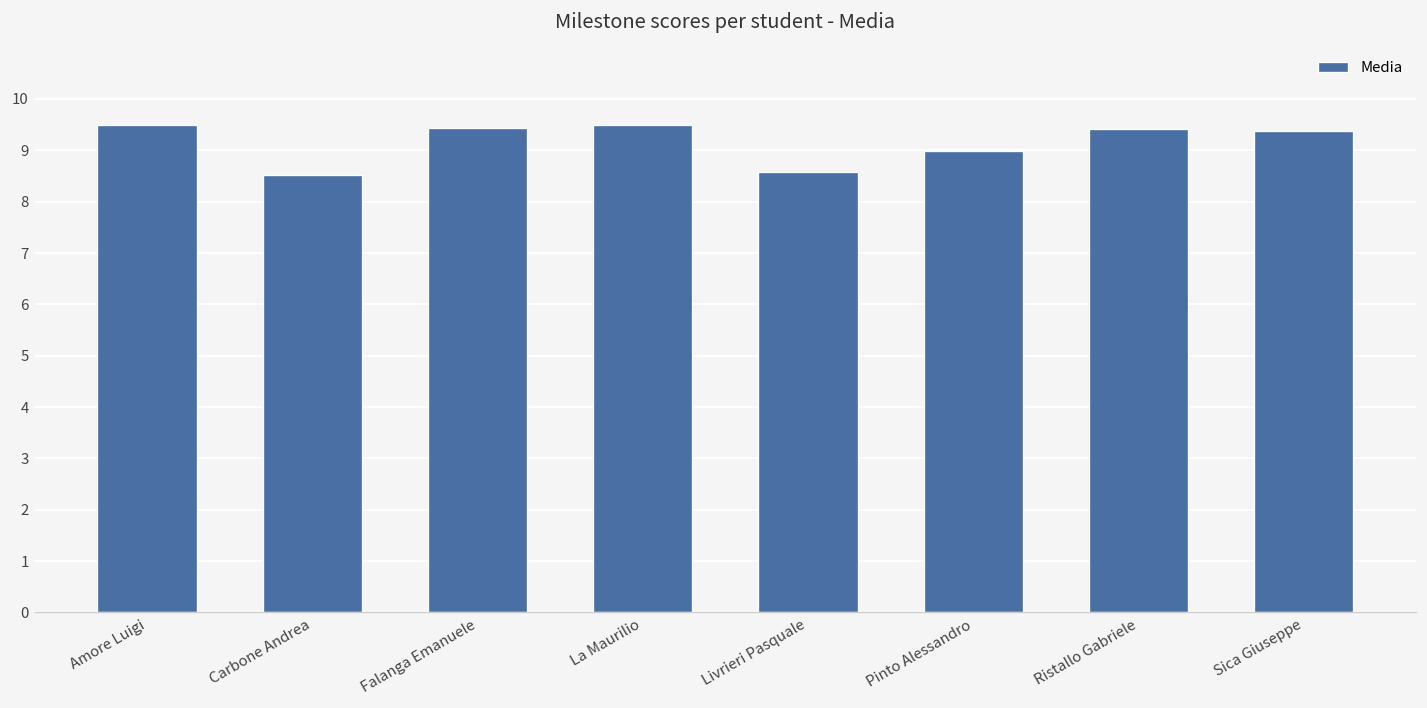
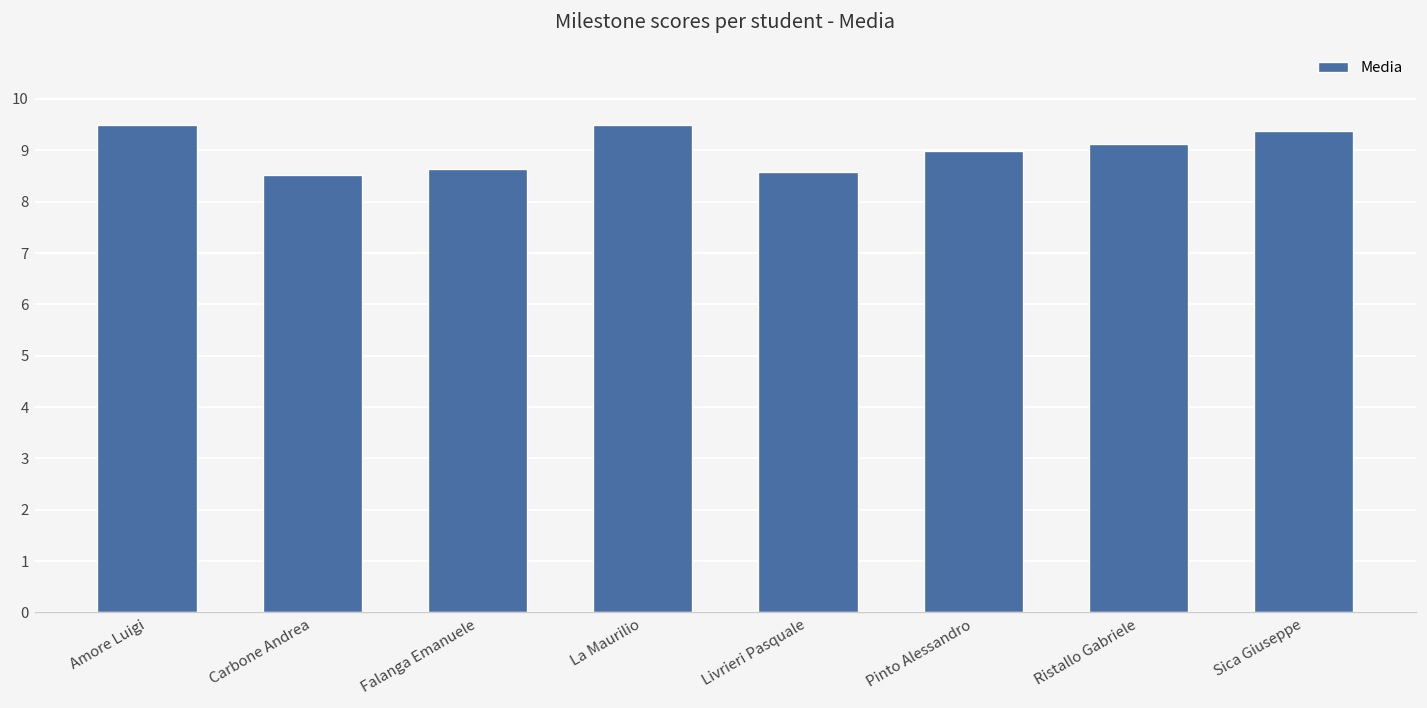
Falanga Emanuele: 9.4 -> 8.6
Ristallo Gabriele: 9.4 -> 9.1
